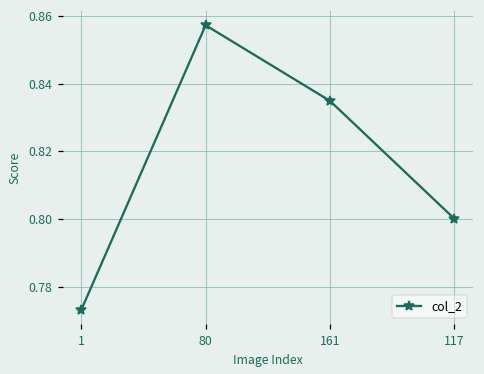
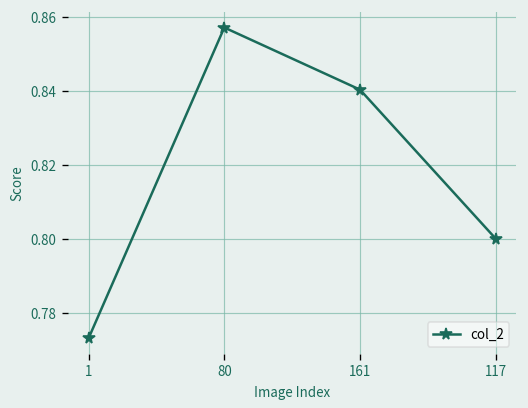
161: 0.835 -> 0.840
